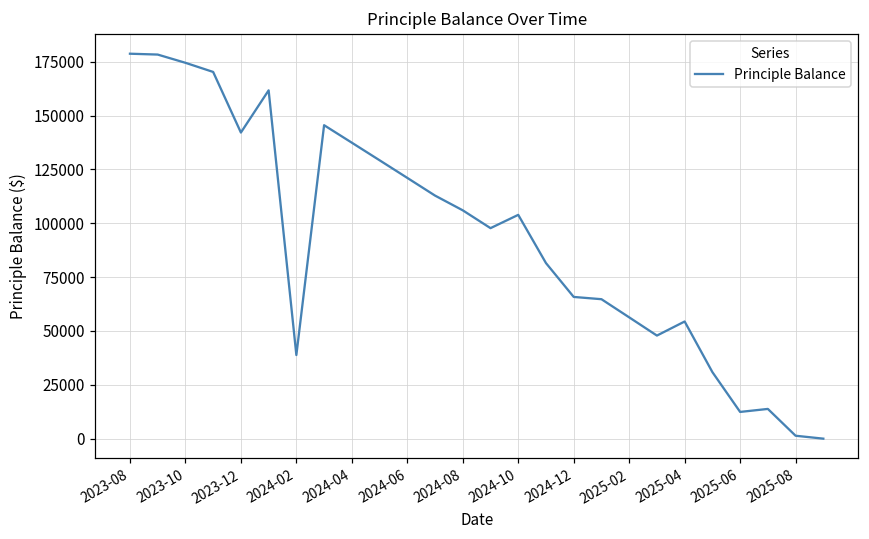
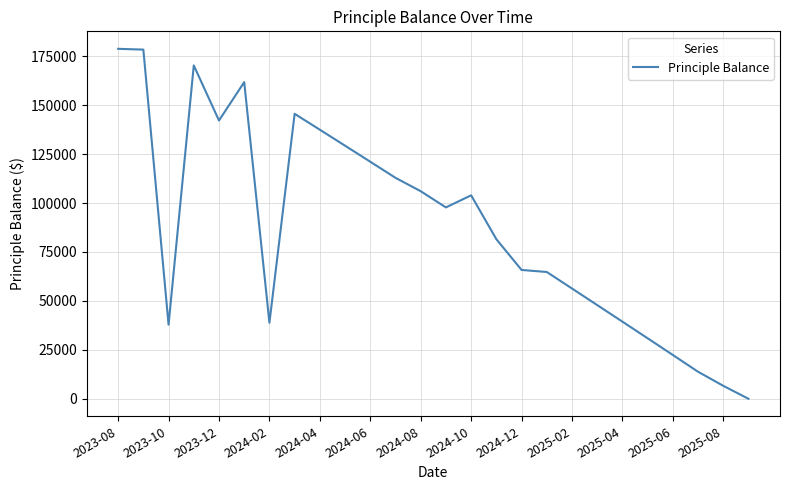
2023-10: 175000 -> 38000
2025-04: 54000 -> 39000
2025-06: 12000 -> 22000
2025-08: 1000 -> 7000
